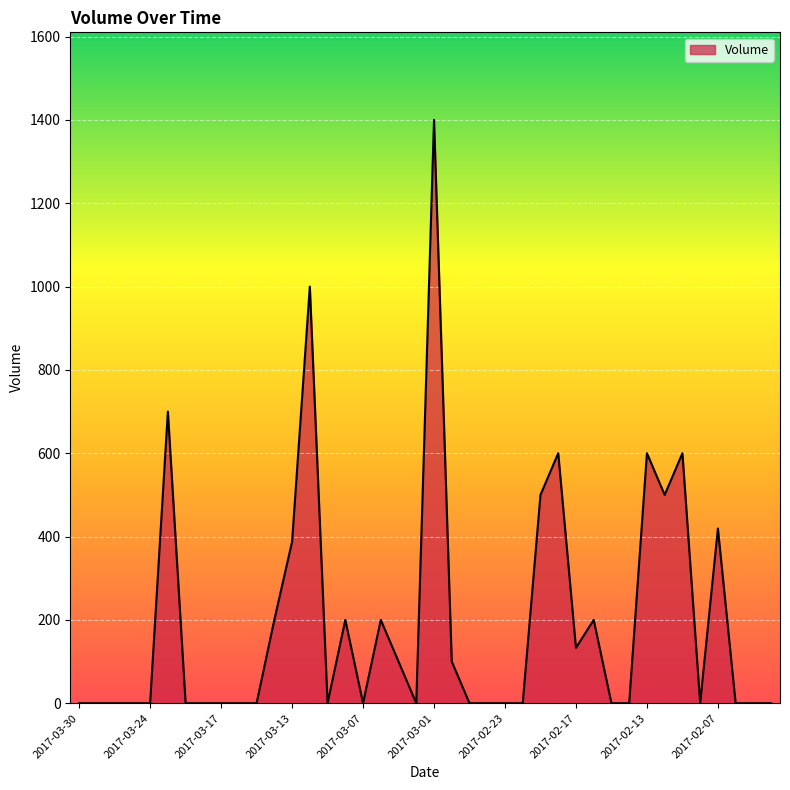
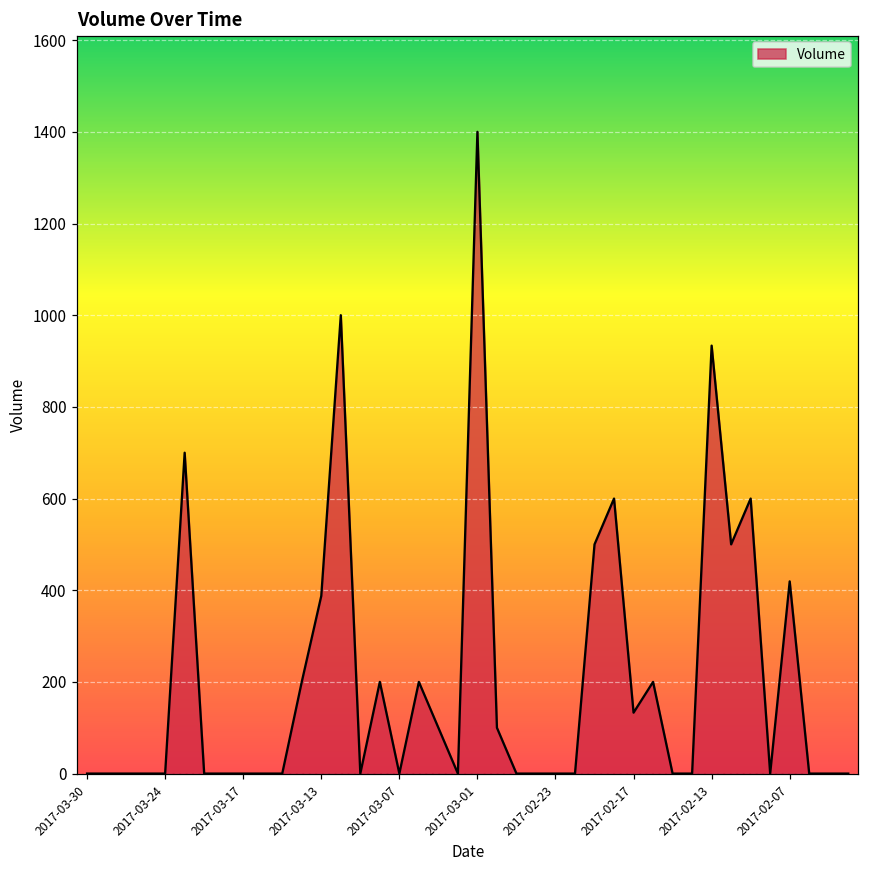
2017-02-13: 600 -> 930
